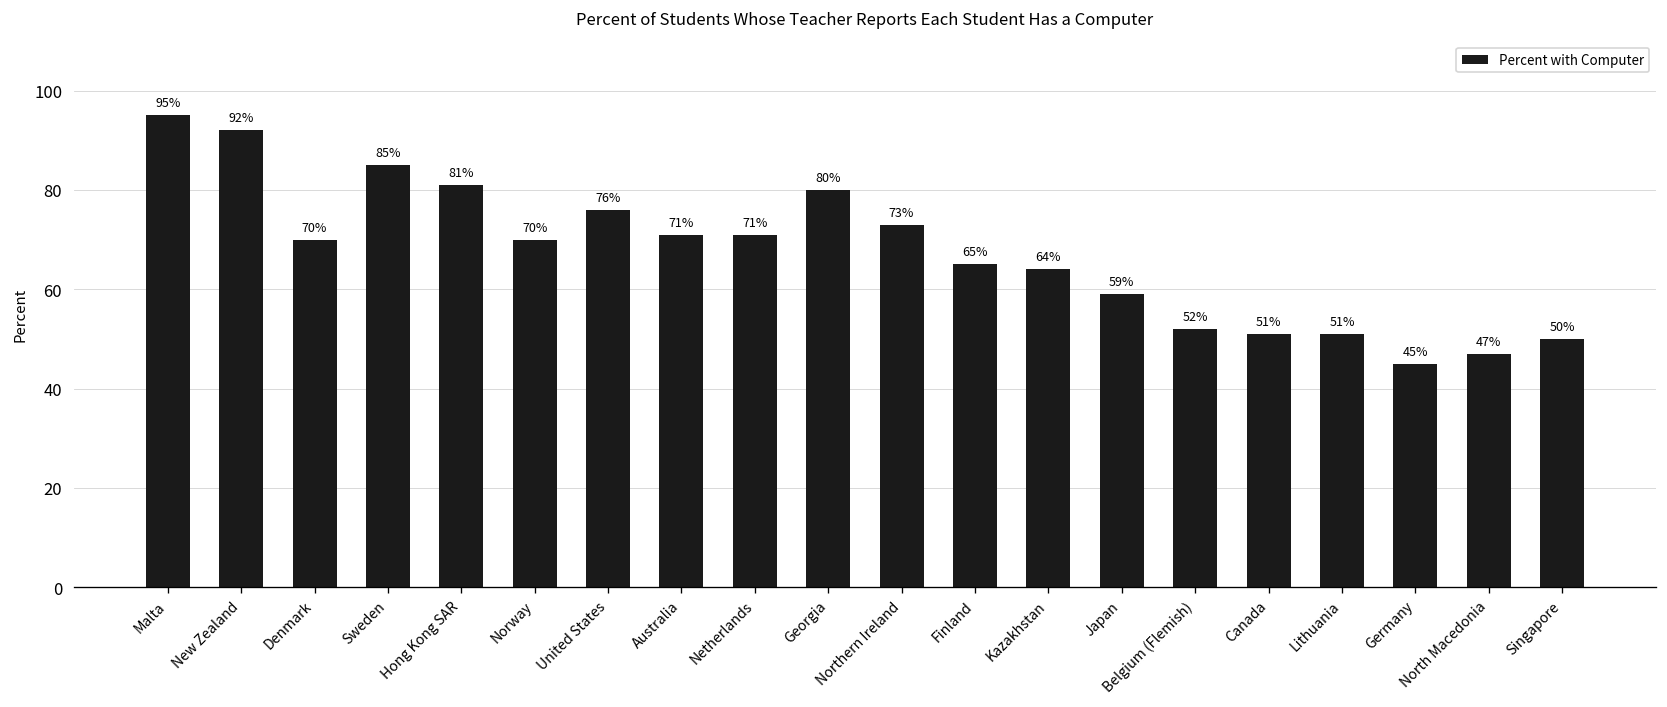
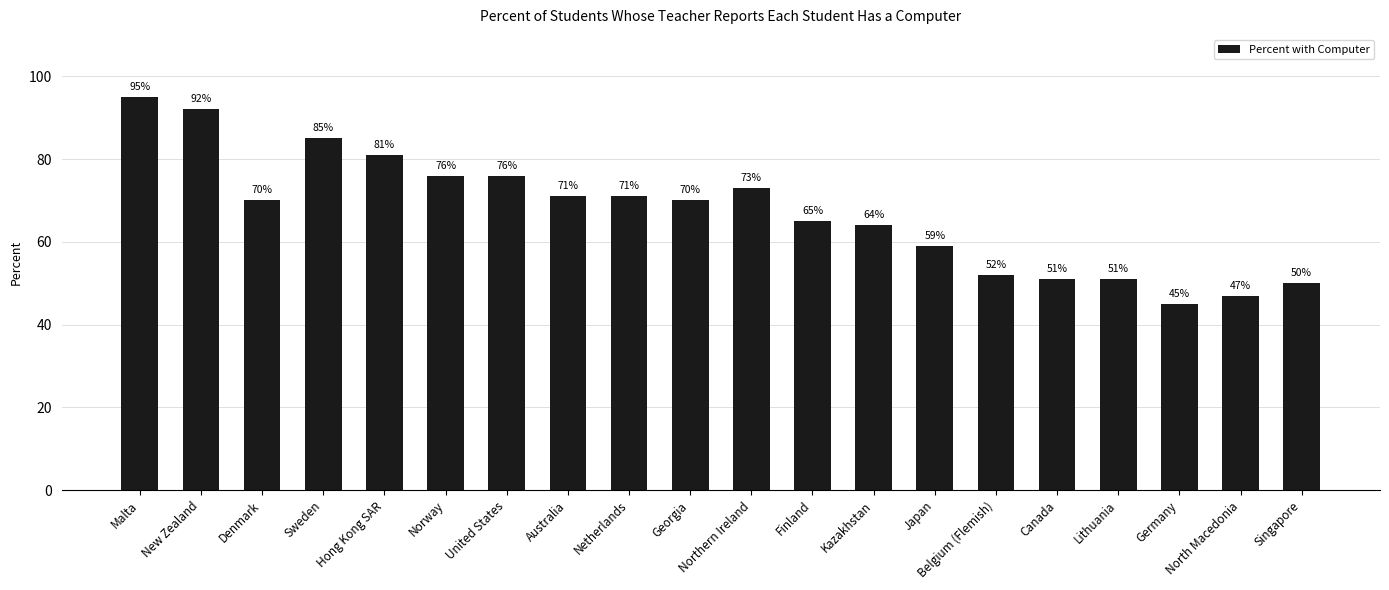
Norway: 70% -> 76%
Georgia: 80% -> 70%
